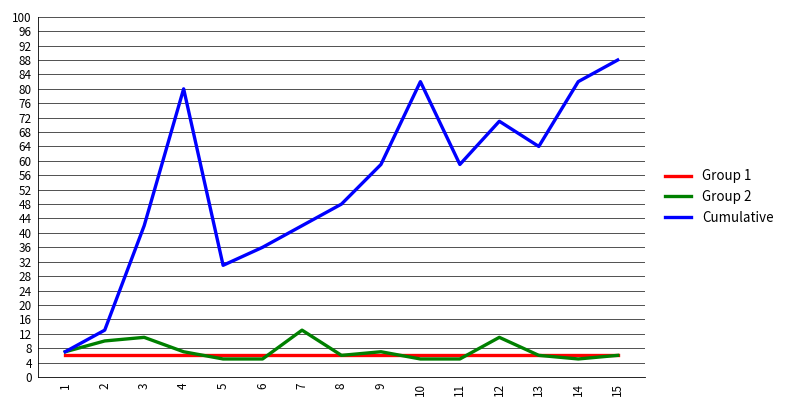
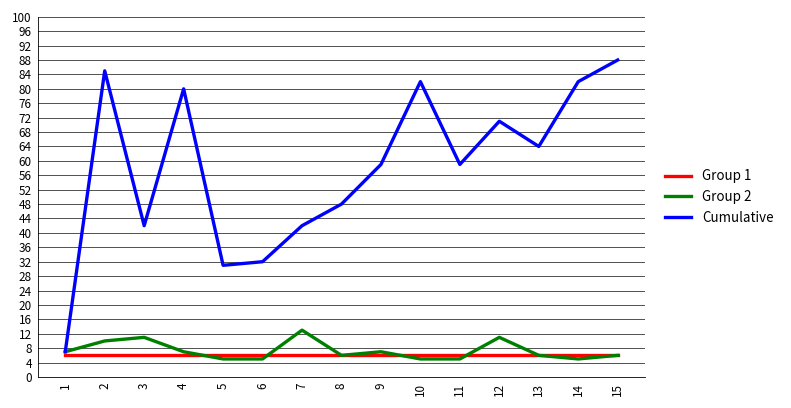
Cumulative, 2: 13 -> 85
Cumulative, 6: 36 -> 32
